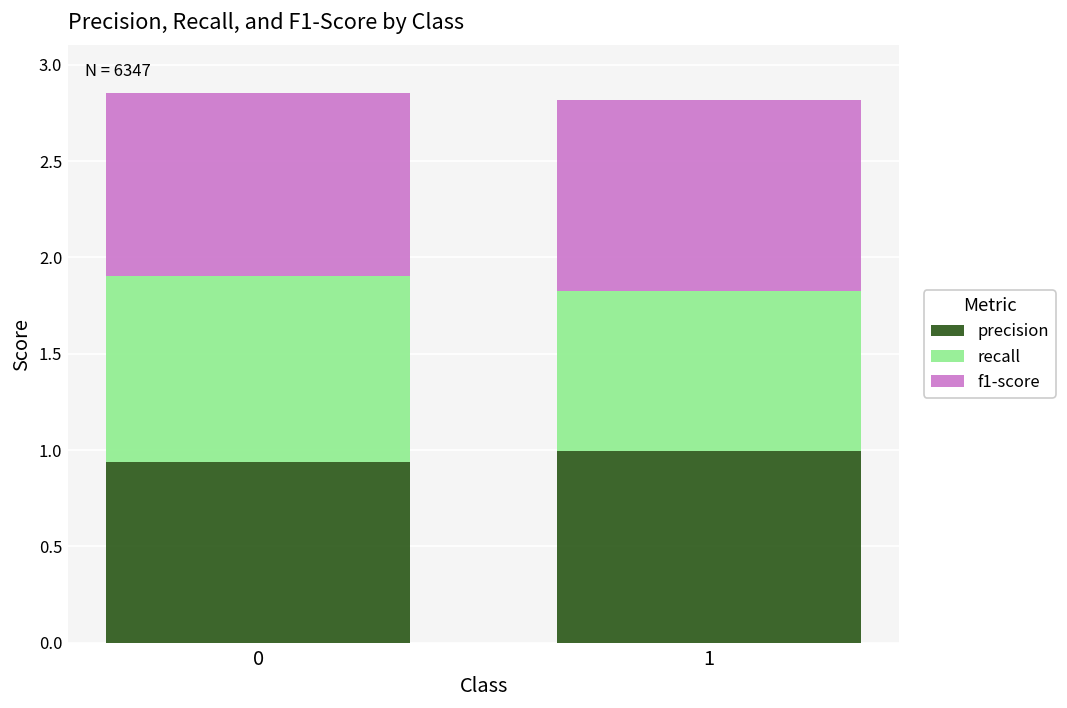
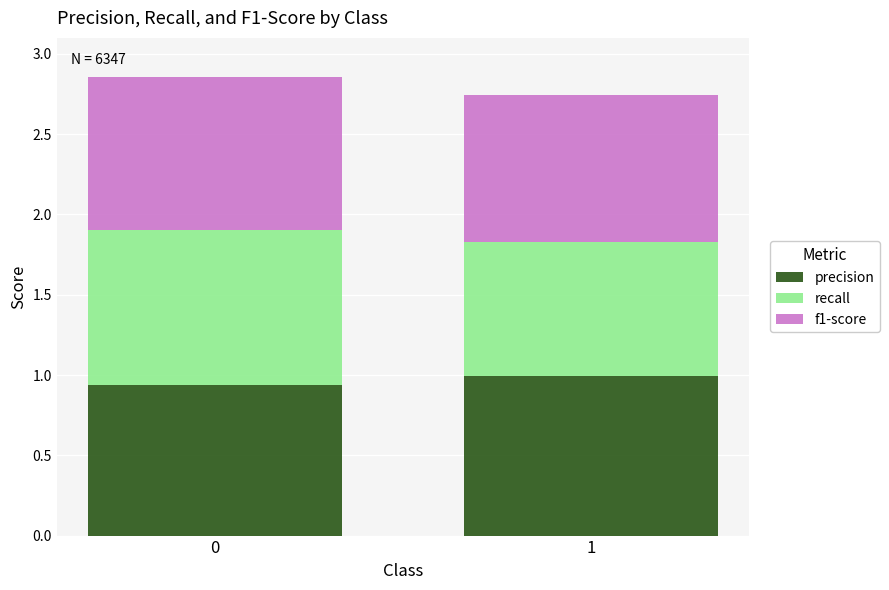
f1-score, 1: 0.99 -> 0.92
